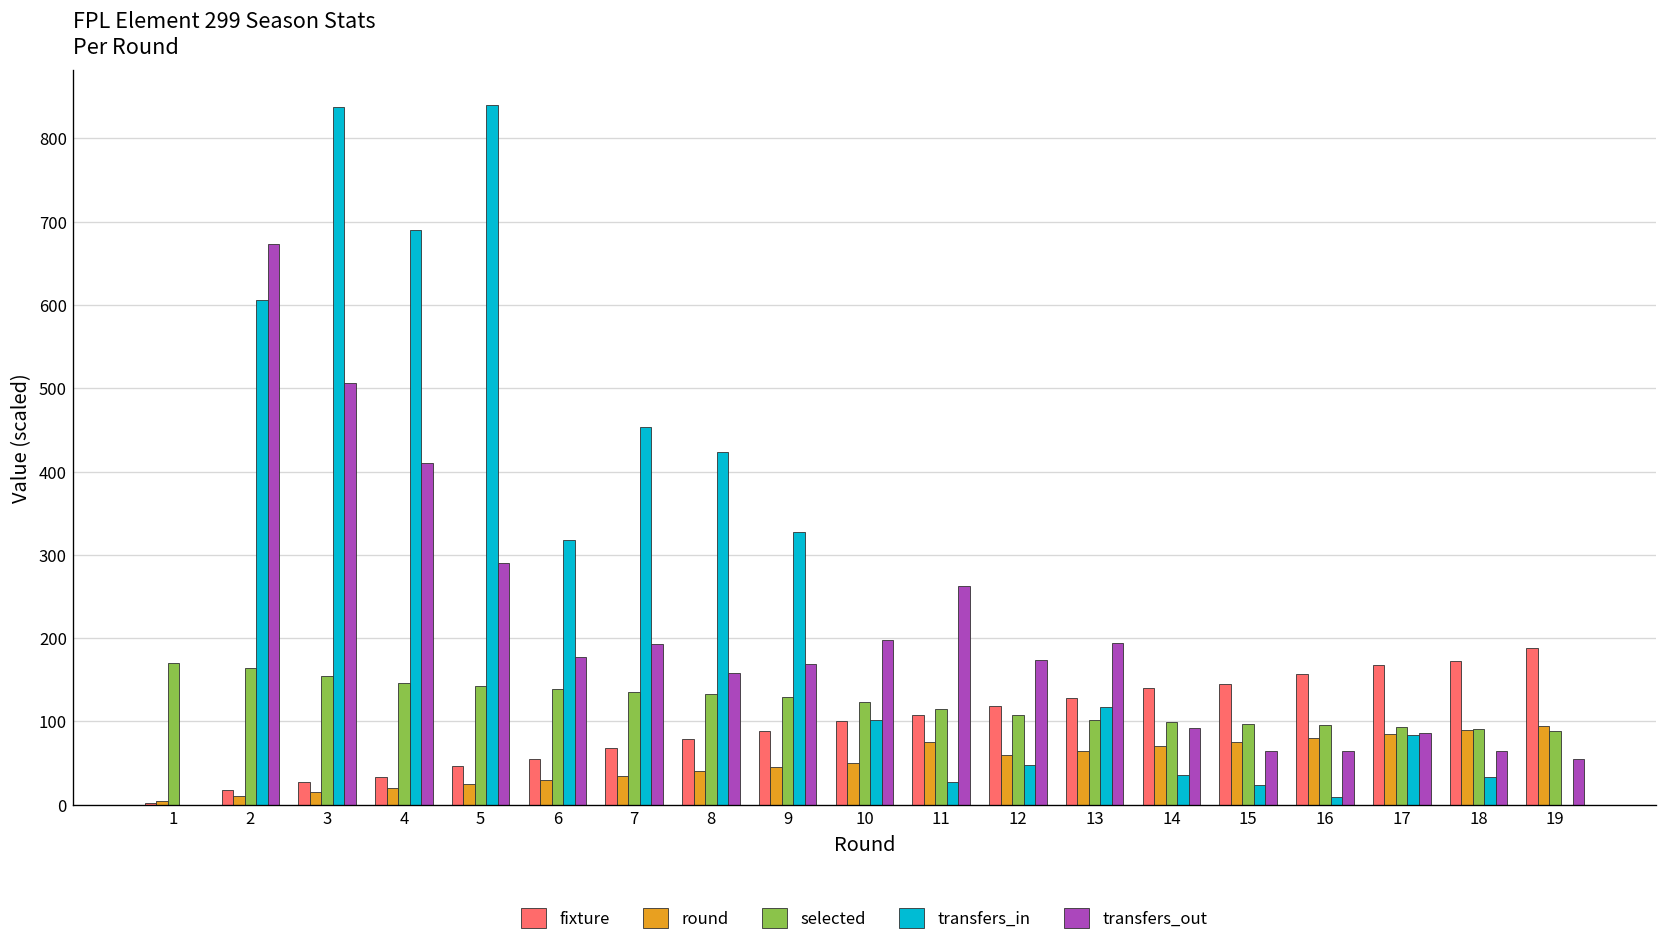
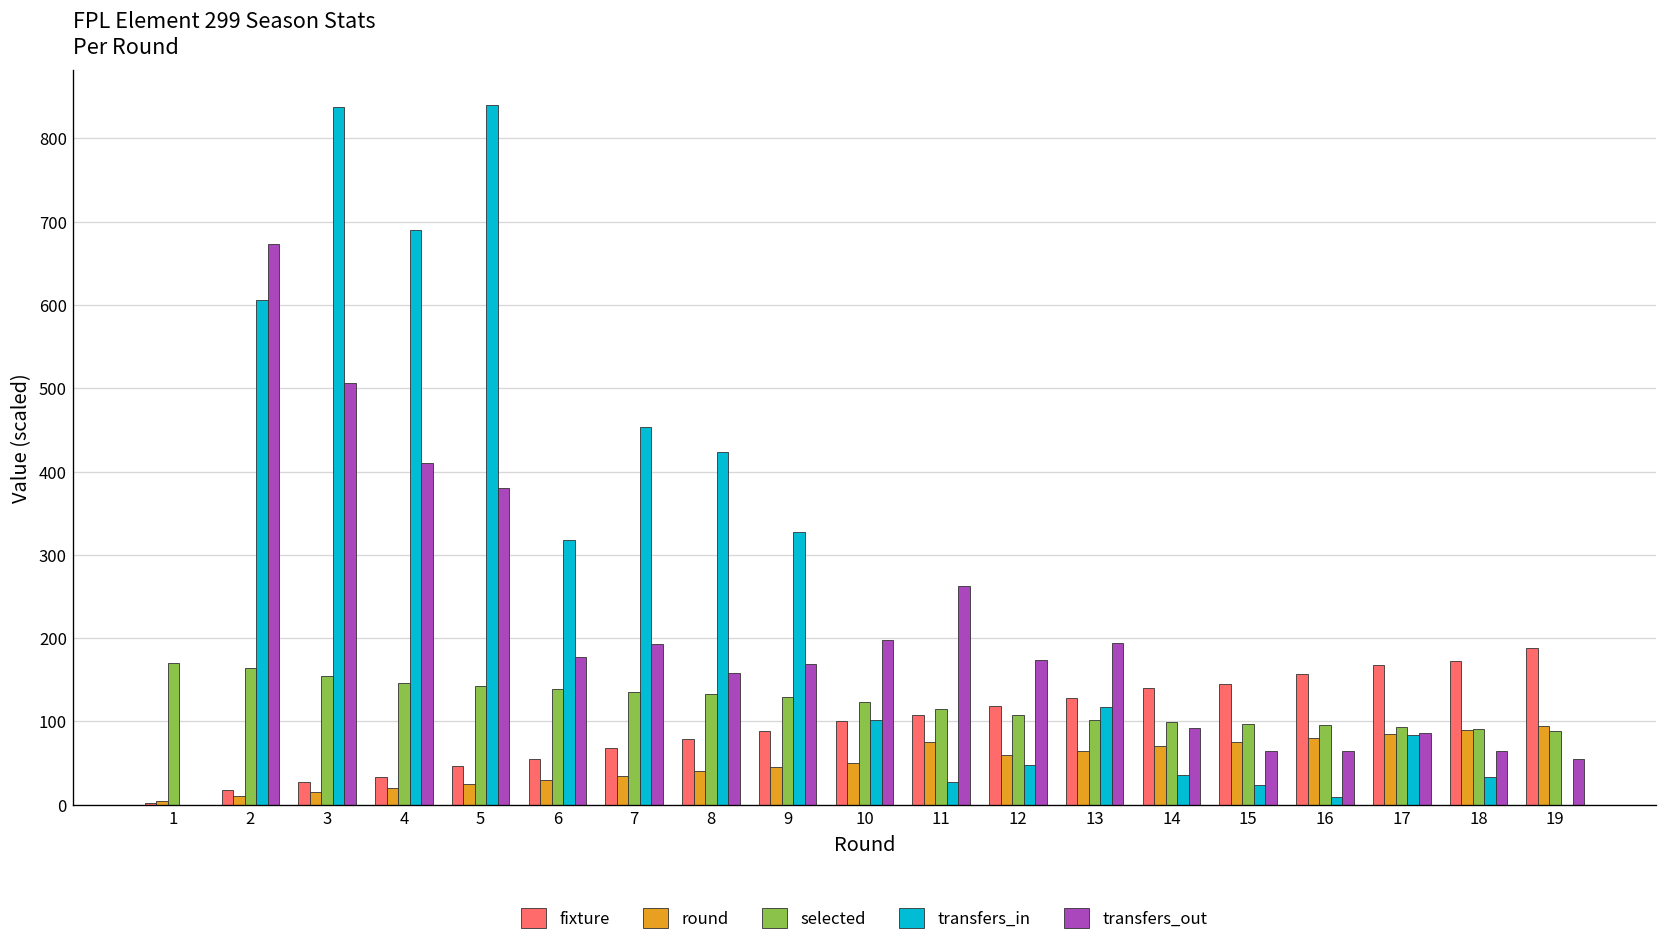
transfers_out, 5: 290 -> 380
